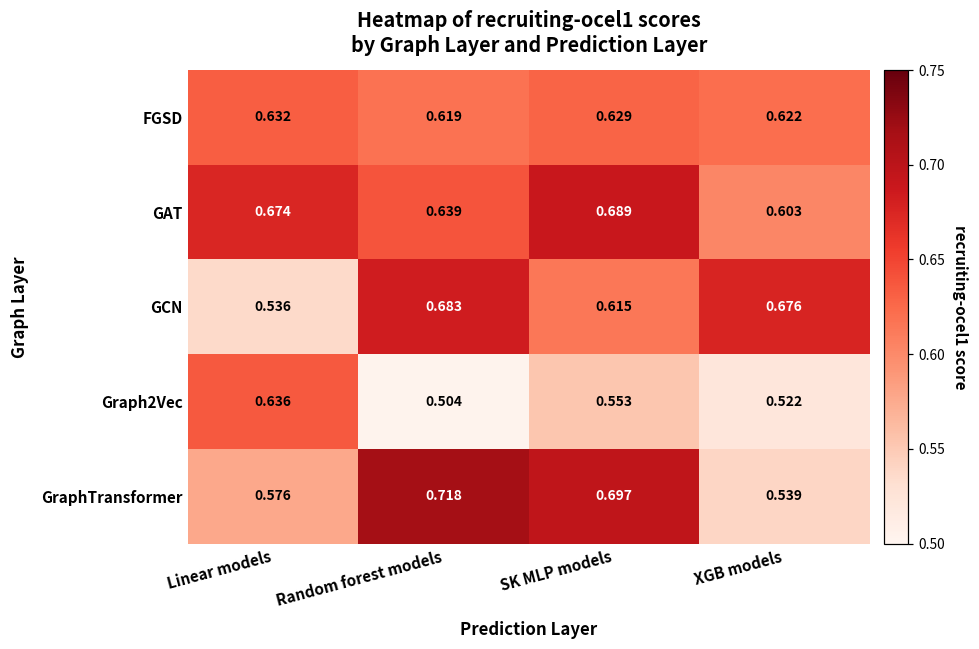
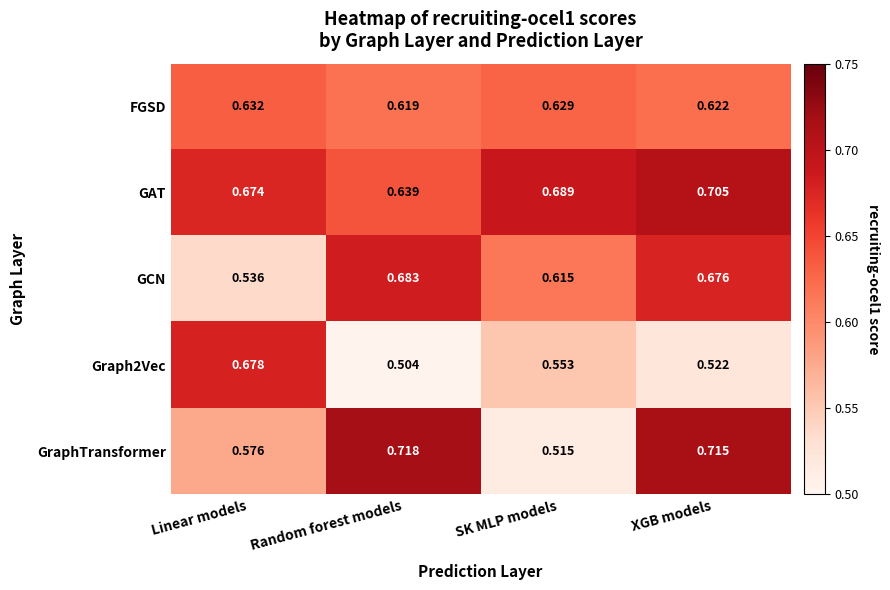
GAT, XGB models: 0.603 -> 0.705
Graph2Vec, Linear models: 0.636 -> 0.678
GraphTransformer, SK MLP models: 0.697 -> 0.515
GraphTransformer, XGB models: 0.539 -> 0.715
